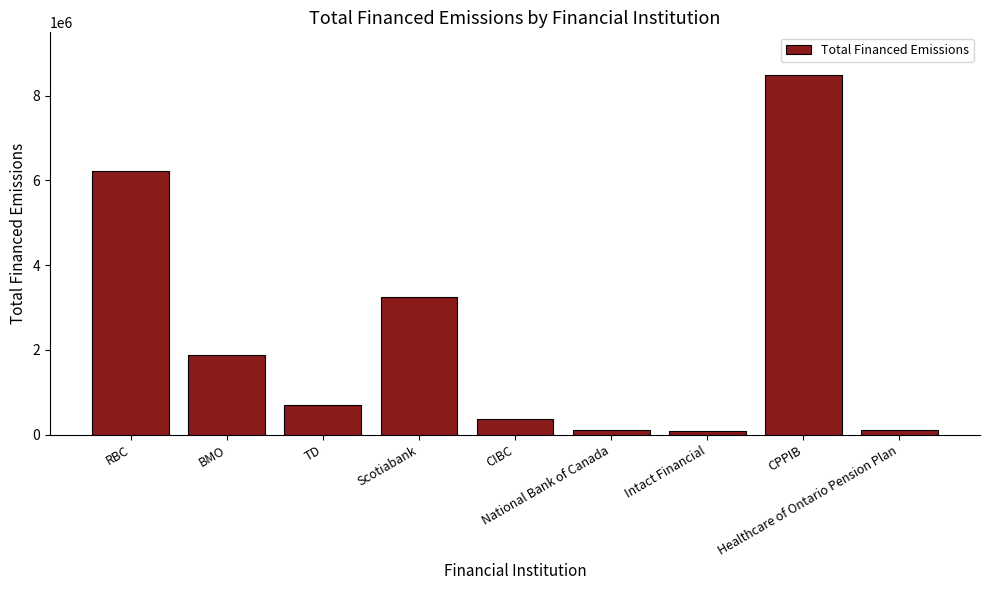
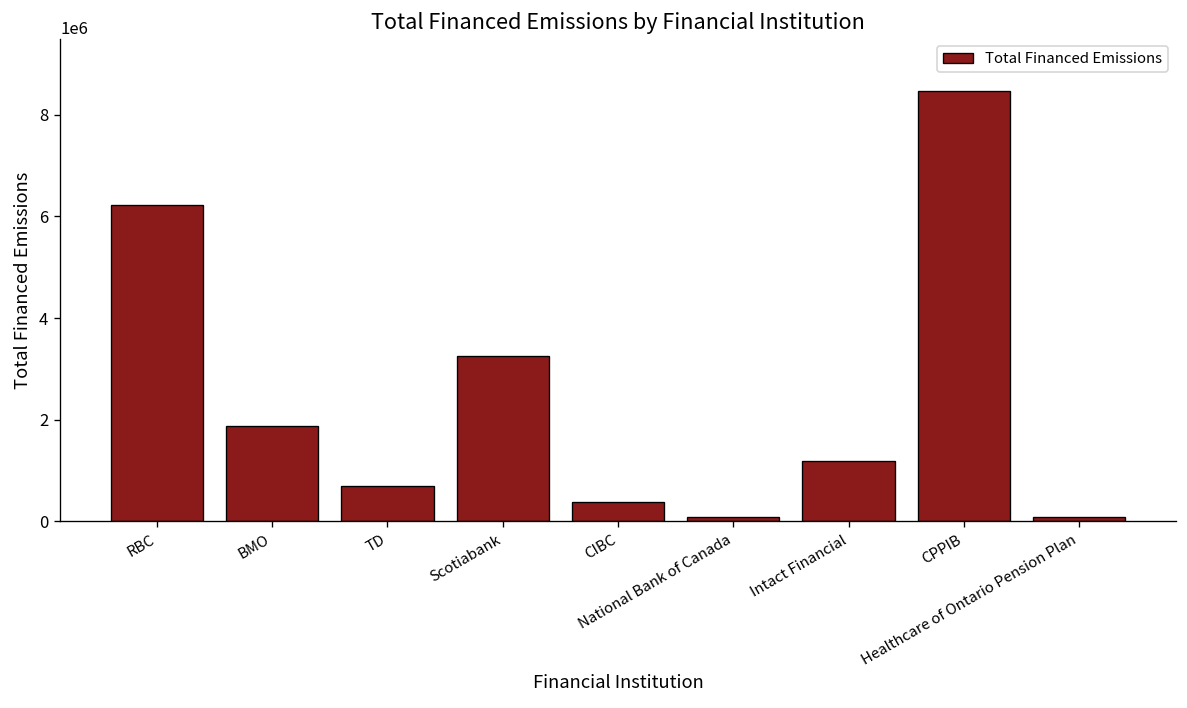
Intact Financial: 100000 -> 1200000
